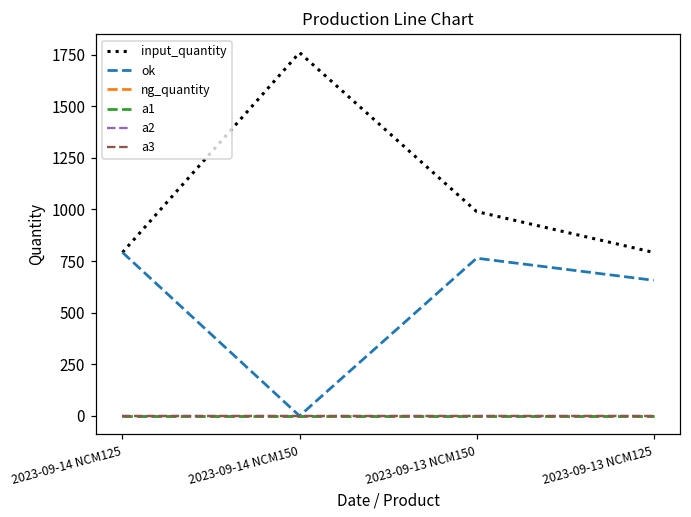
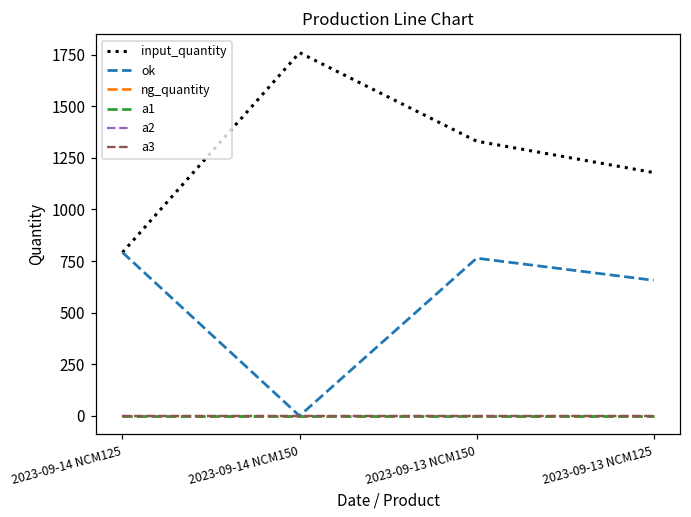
input_quantity, 2023-09-13 NCM150: 990 -> 1330
input_quantity, 2023-09-13 NCM125: 790 -> 1180
